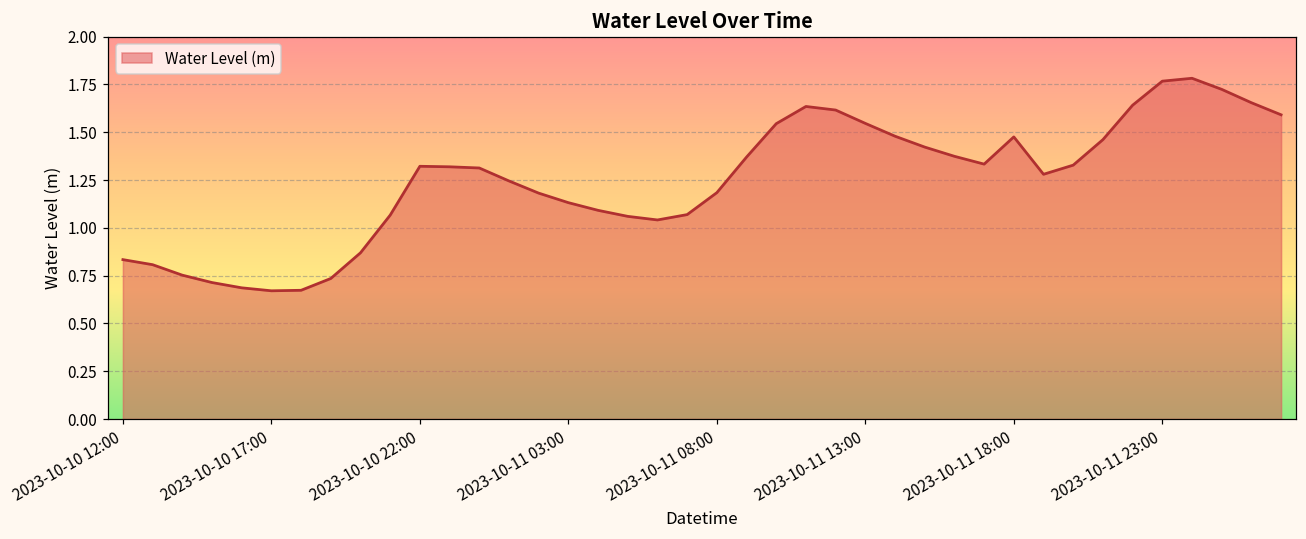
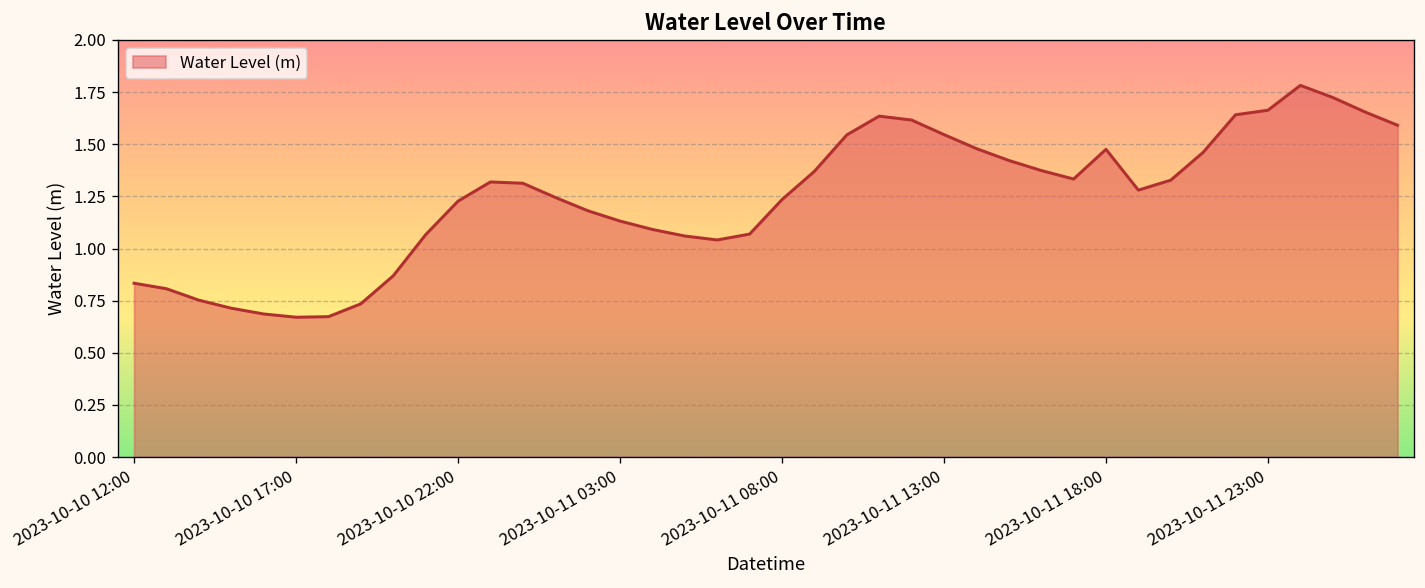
2023-10-10 22:00: 1.32 -> 1.23
2023-10-11 08:00: 1.18 -> 1.23
2023-10-11 23:00: 1.77 -> 1.66
